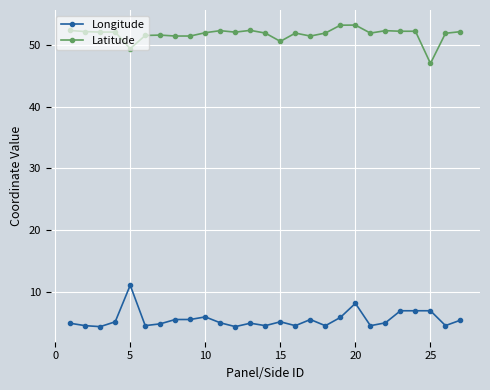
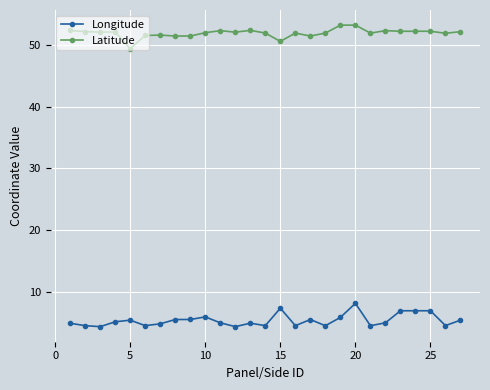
Longitude, 5: 11 -> 5
Longitude, 15: 5 -> 7
Latitude, 25: 47 -> 52
